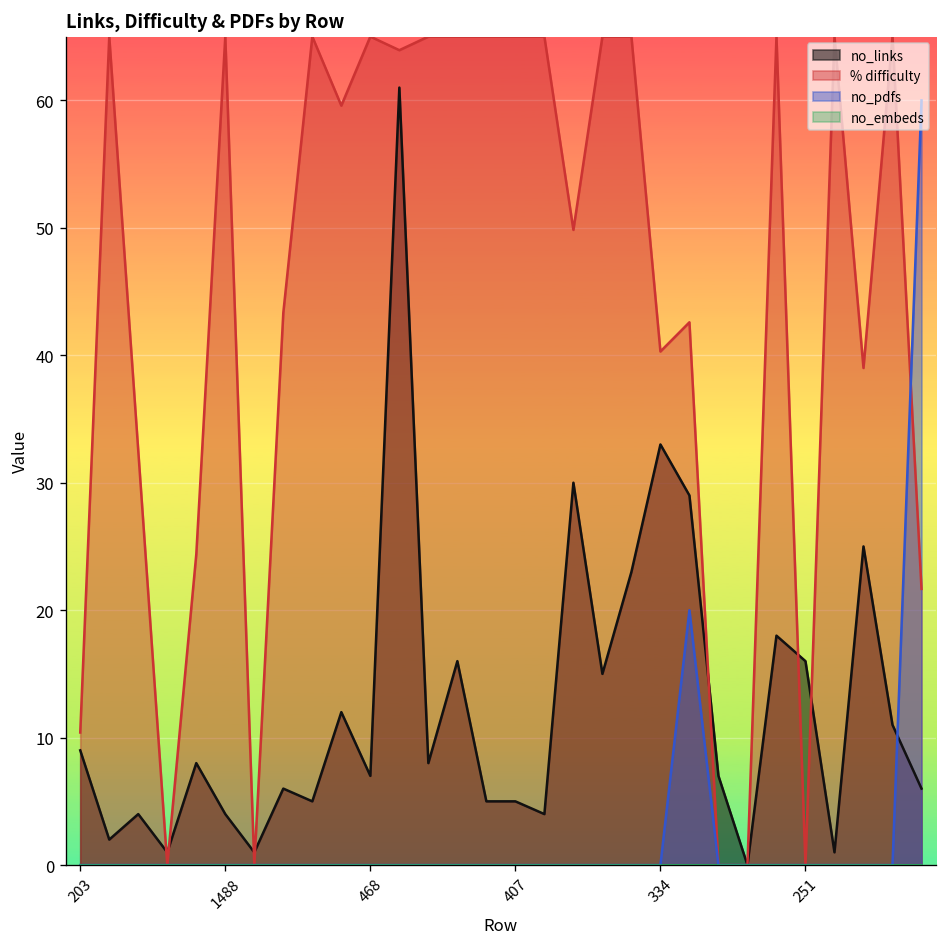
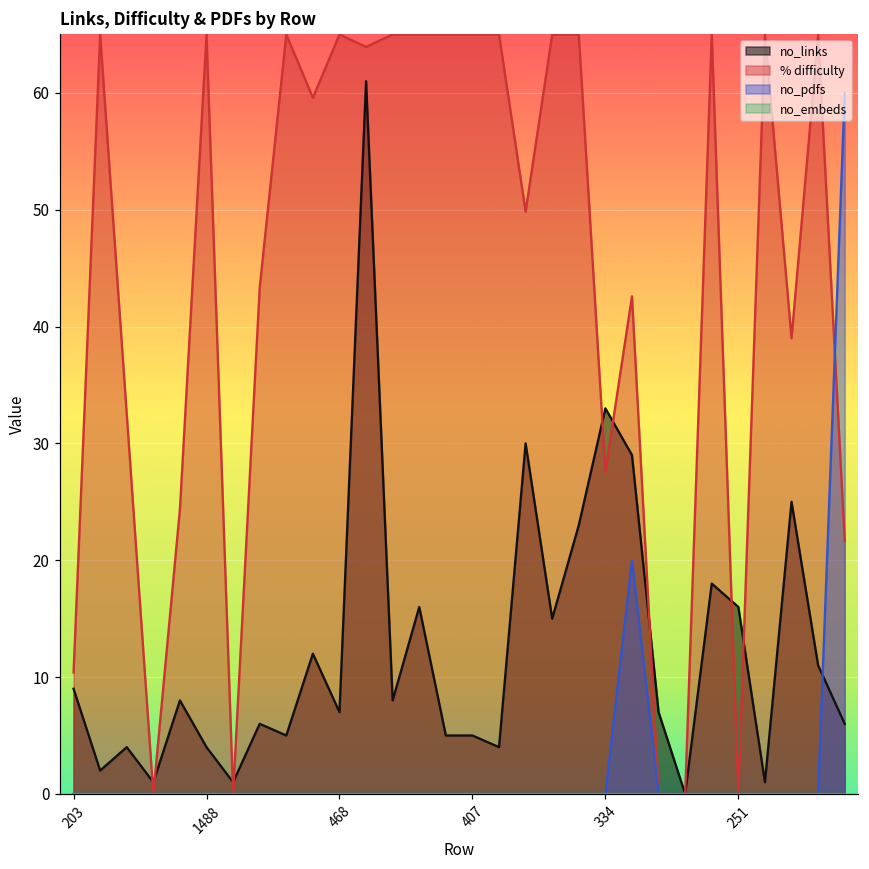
% difficulty, 334: 40.3 -> 27.6
